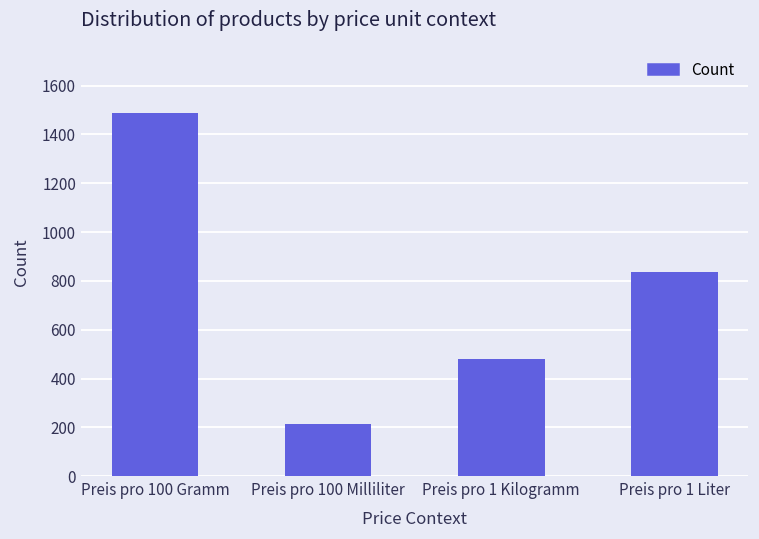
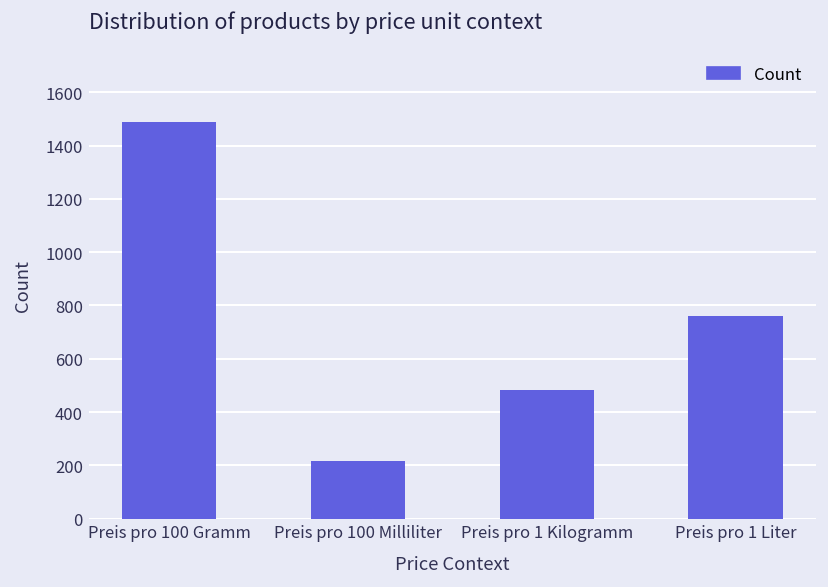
Preis pro 1 Liter: 840 -> 760
